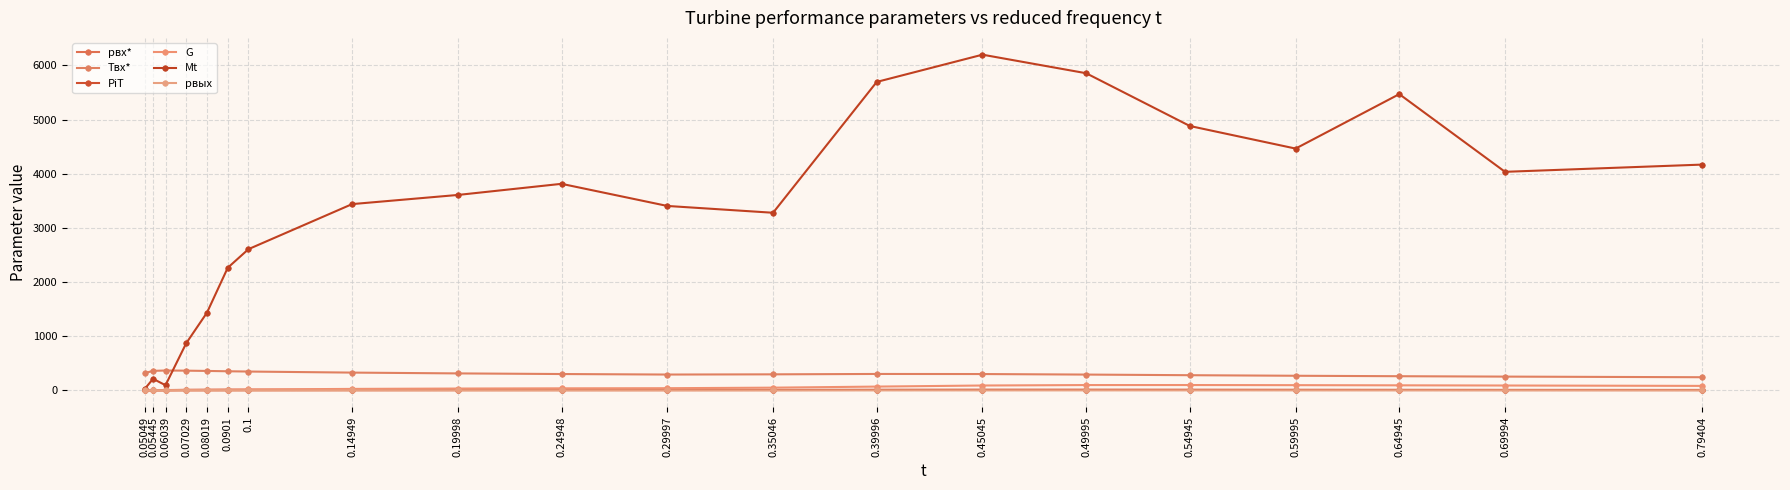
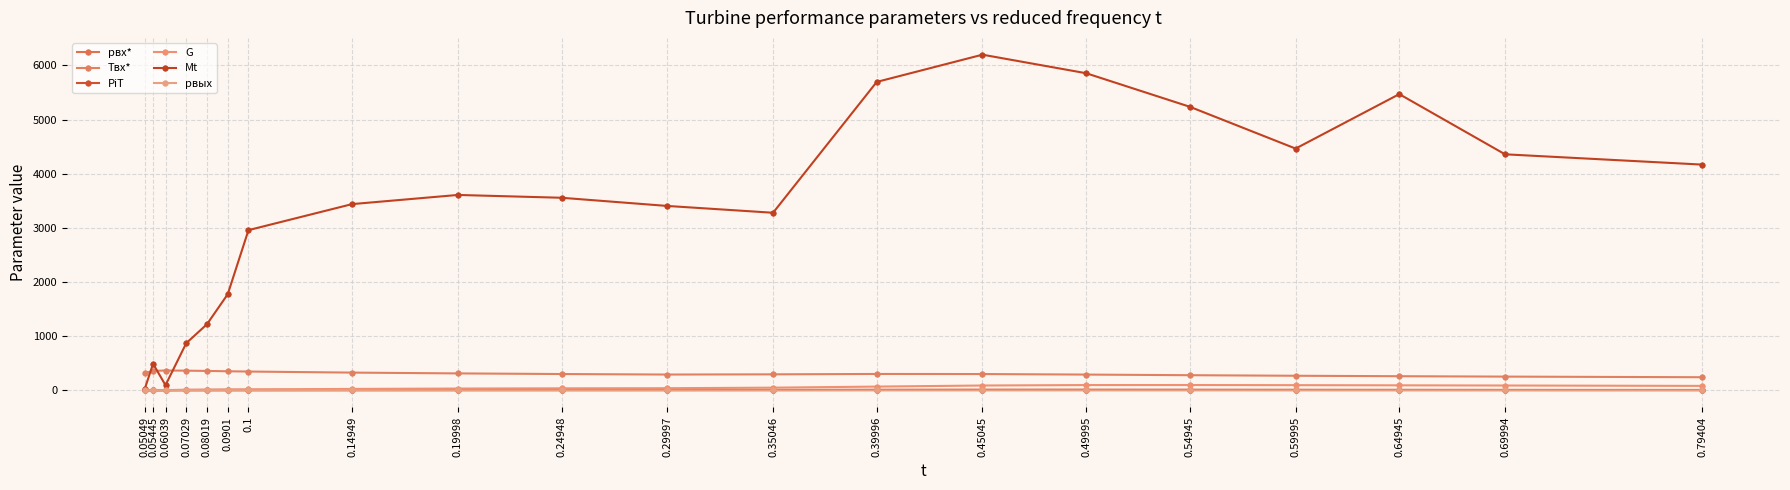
Mt, 0.05445: 200 -> 500
Mt, 0.08019: 1400 -> 1200
Mt, 0.0901: 2300 -> 1800
Mt, 0.1: 2600 -> 3000
Mt, 0.24948: 3800 -> 3600
Mt, 0.54945: 4900 -> 5200
Mt, 0.69994: 4000 -> 4400
